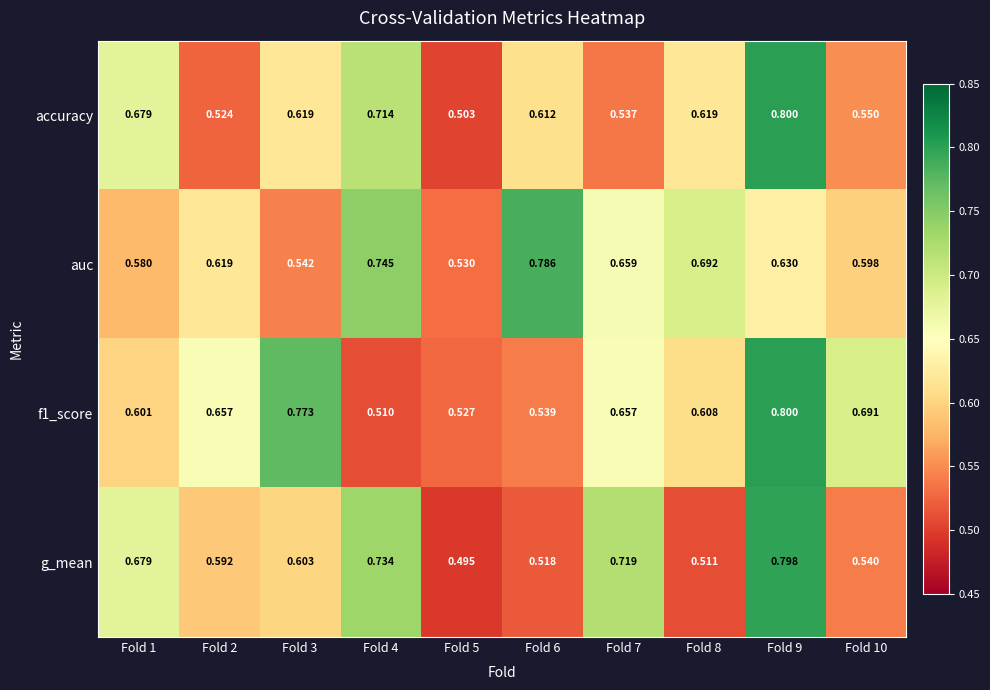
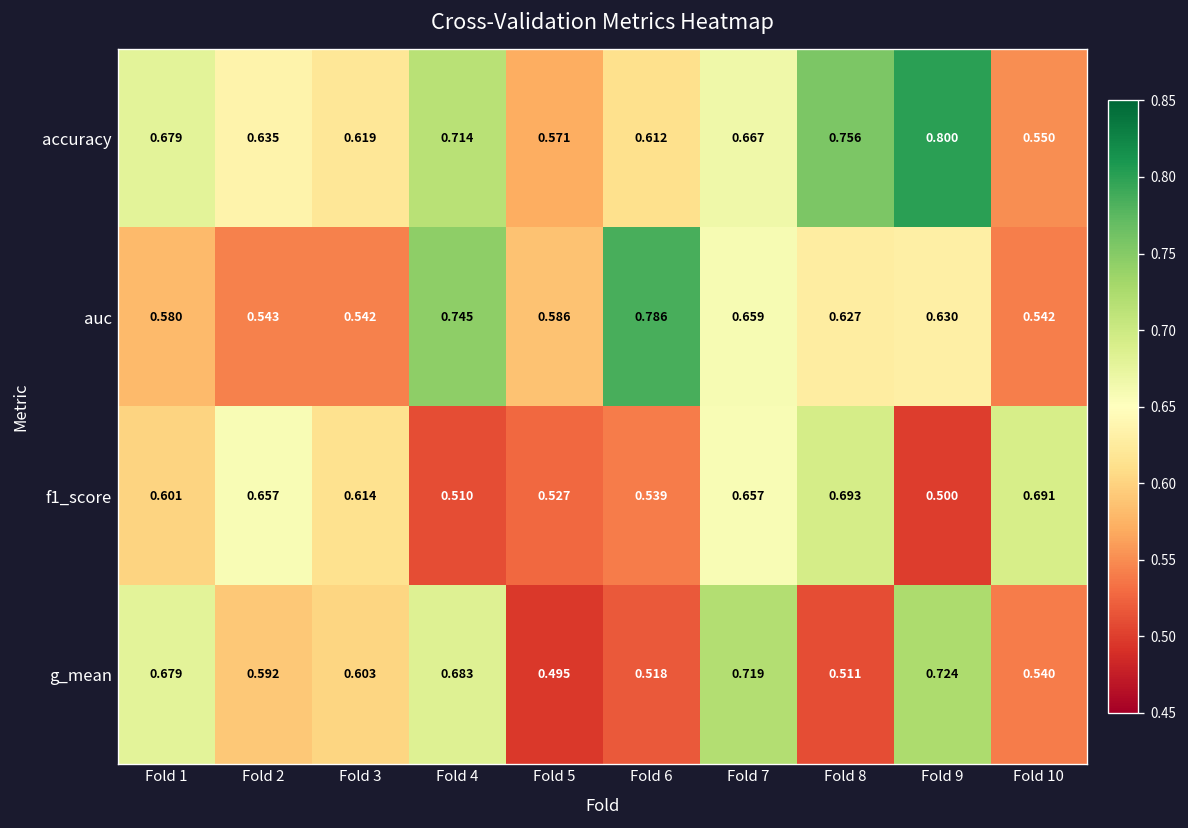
accuracy, Fold 2: 0.524 -> 0.635
accuracy, Fold 5: 0.503 -> 0.571
accuracy, Fold 7: 0.537 -> 0.667
accuracy, Fold 8: 0.619 -> 0.756
auc, Fold 2: 0.619 -> 0.543
auc, Fold 5: 0.530 -> 0.586
auc, Fold 8: 0.692 -> 0.627
auc, Fold 10: 0.598 -> 0.542
f1_score, Fold 3: 0.773 -> 0.614
f1_score, Fold 8: 0.608 -> 0.693
f1_score, Fold 9: 0.800 -> 0.500
g_mean, Fold 4: 0.734 -> 0.683
g_mean, Fold 9: 0.798 -> 0.724
